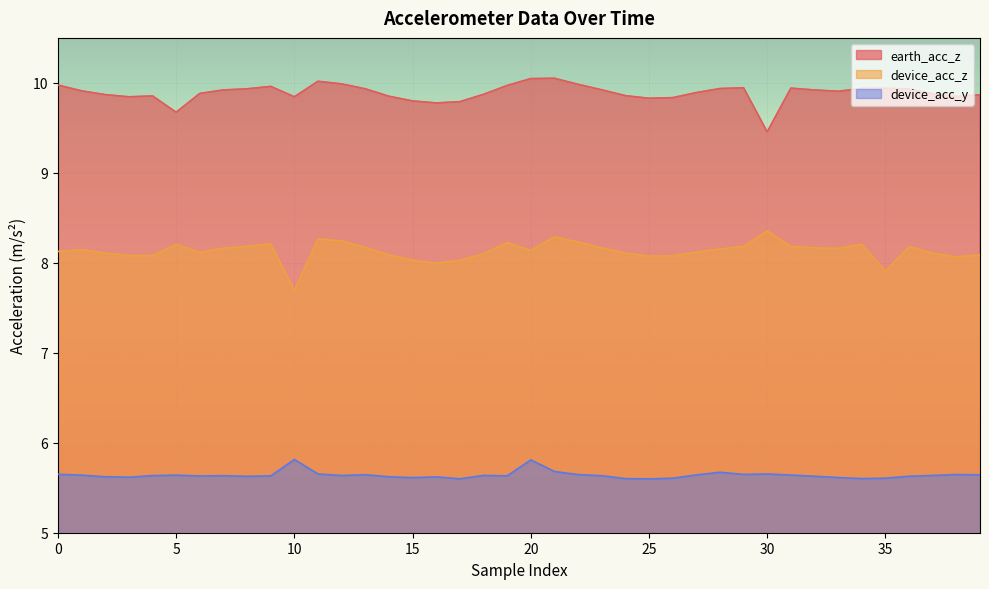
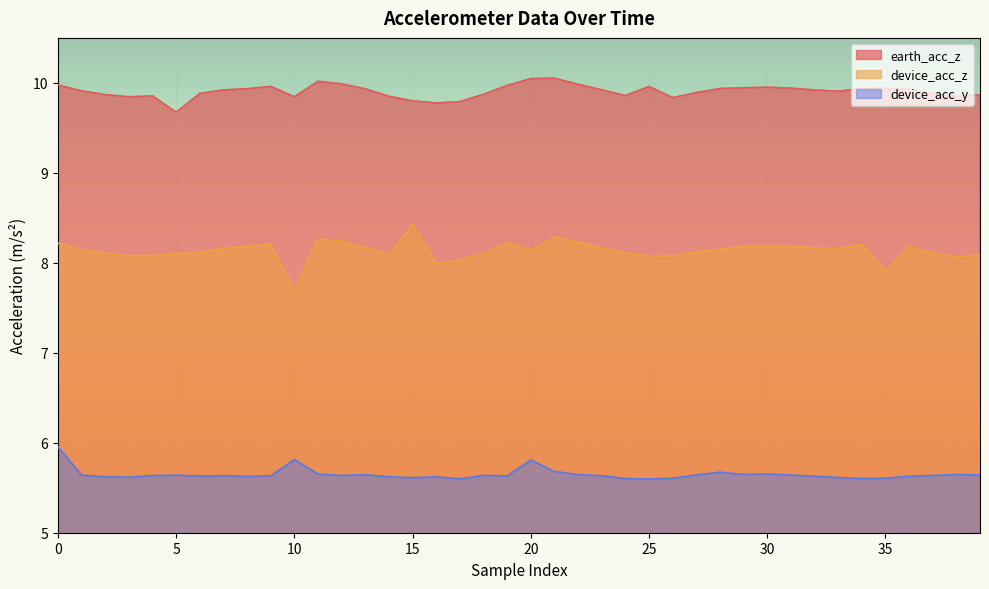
device_acc_z, 0: 8.1 -> 8.2
device_acc_y, 0: 5.6 -> 6.0
device_acc_z, 5: 8.2 -> 8.1
device_acc_z, 15: 8.0 -> 8.4
earth_acc_z, 25: 9.8 -> 10.0
earth_acc_z, 30: 9.5 -> 10.0
device_acc_z, 30: 8.4 -> 8.2
